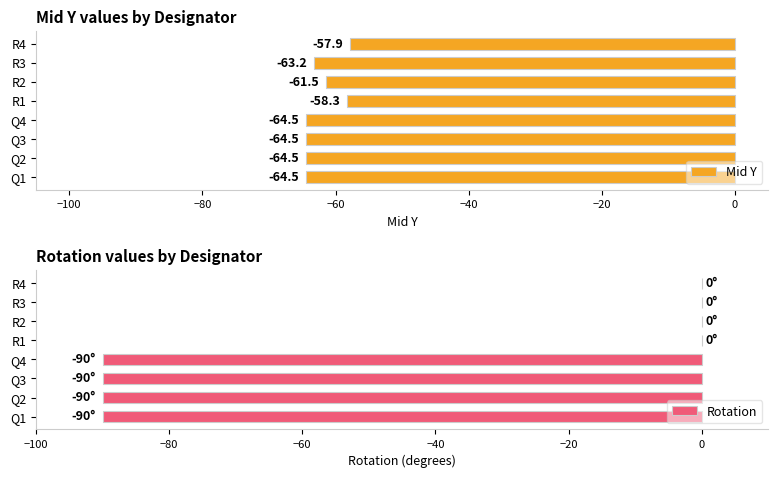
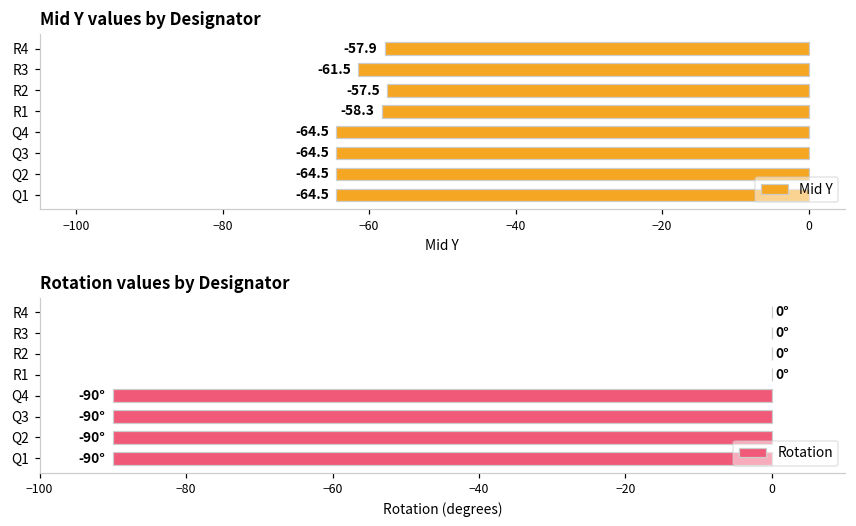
Mid Y values by Designator, R3: -63.2 -> -61.5
Mid Y values by Designator, R2: -61.5 -> -57.5
